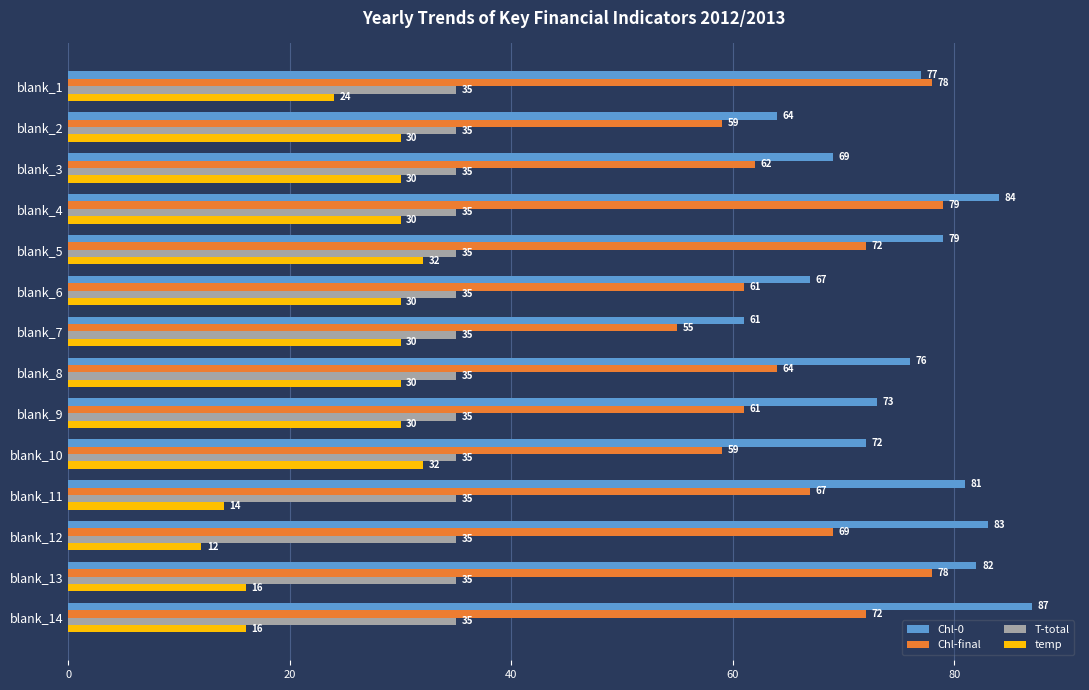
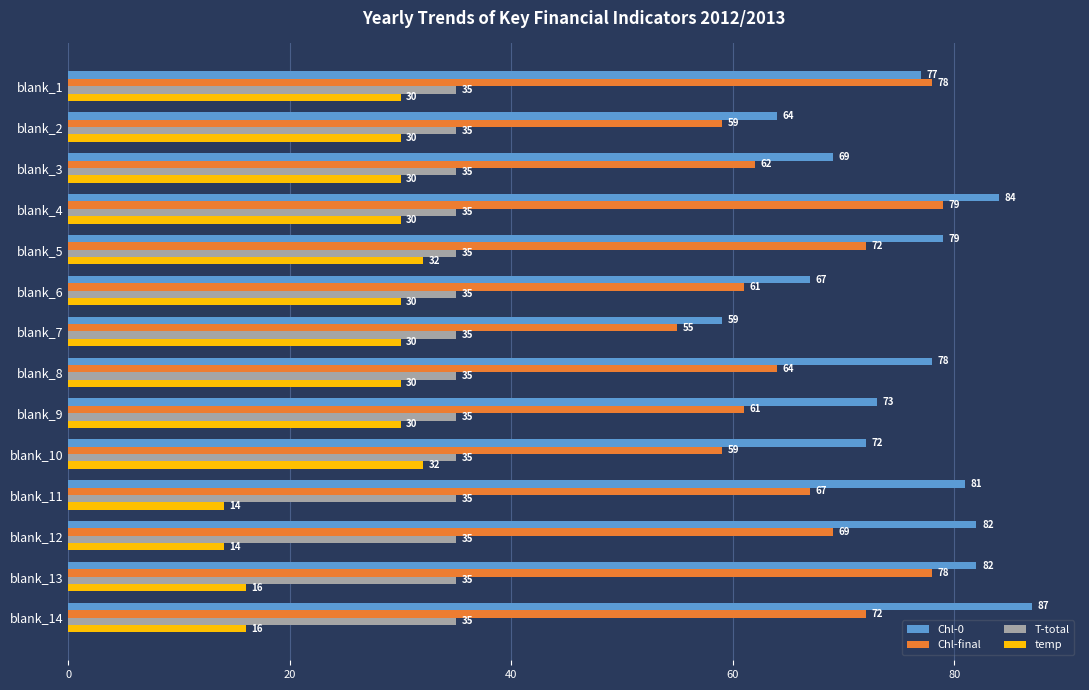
temp, blank_1: 24 -> 30
Chl-0, blank_7: 61 -> 59
Chl-0, blank_8: 76 -> 78
Chl-0, blank_12: 83 -> 82
temp, blank_12: 12 -> 14
